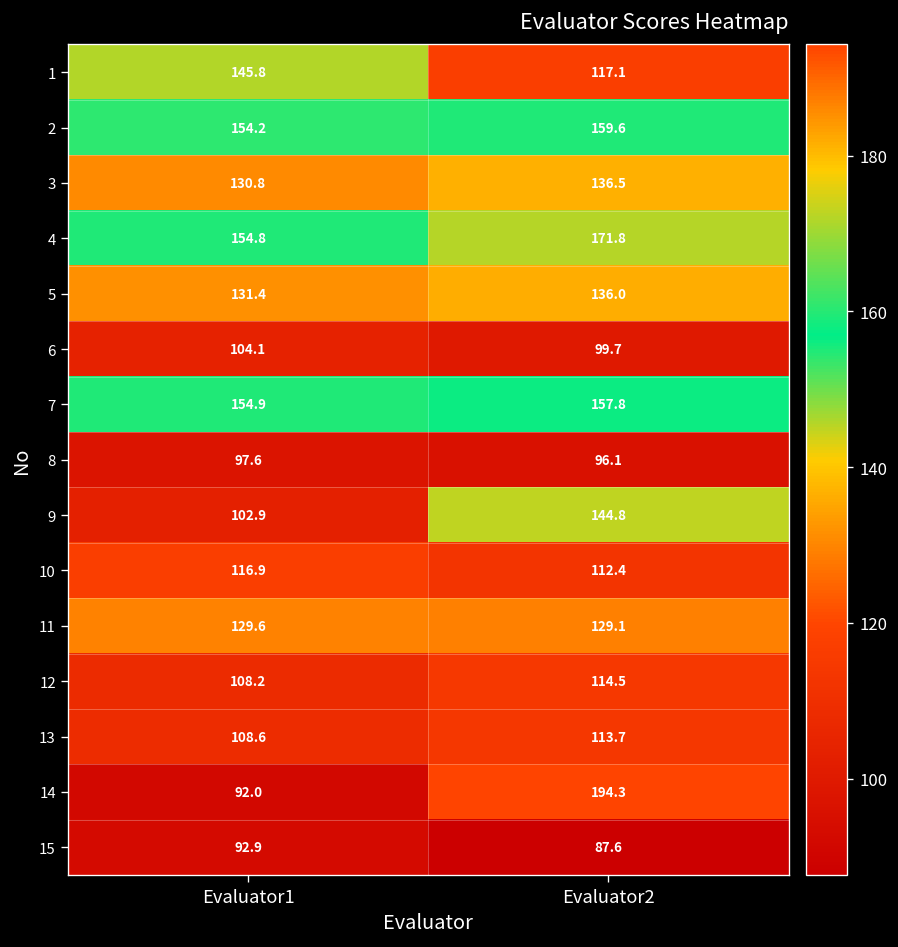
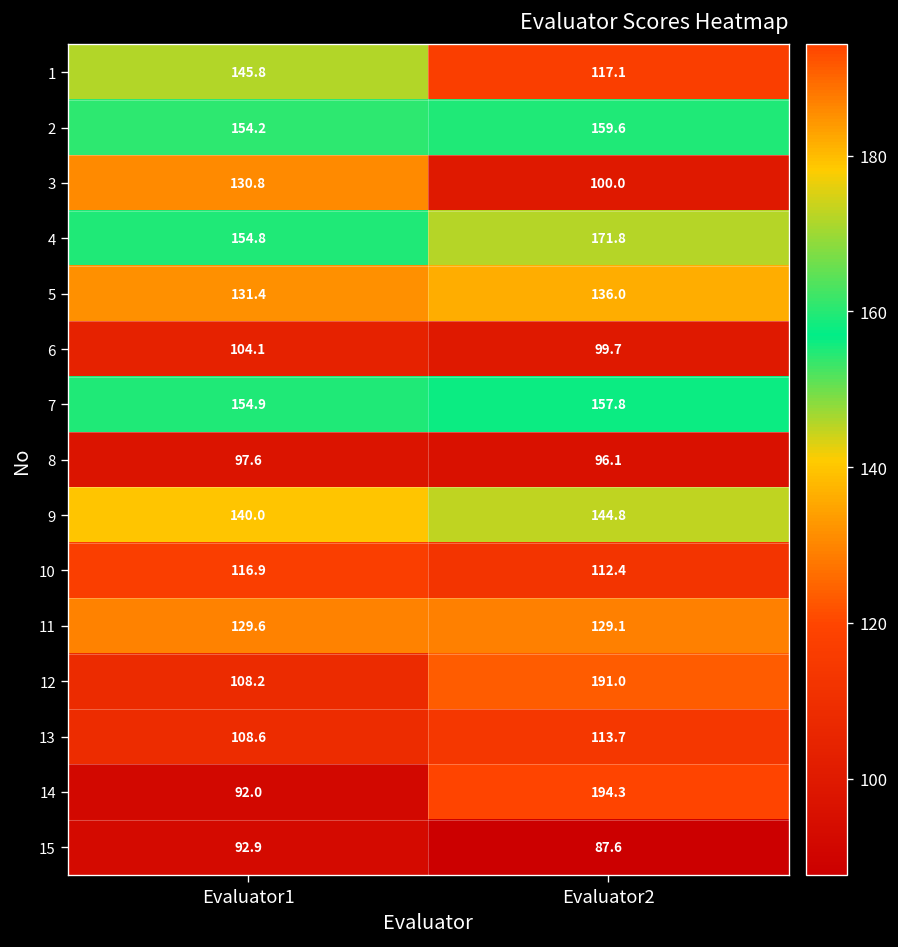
3, Evaluator2: 136.5 -> 100.0
9, Evaluator1: 102.9 -> 140.0
12, Evaluator2: 114.5 -> 191.0
